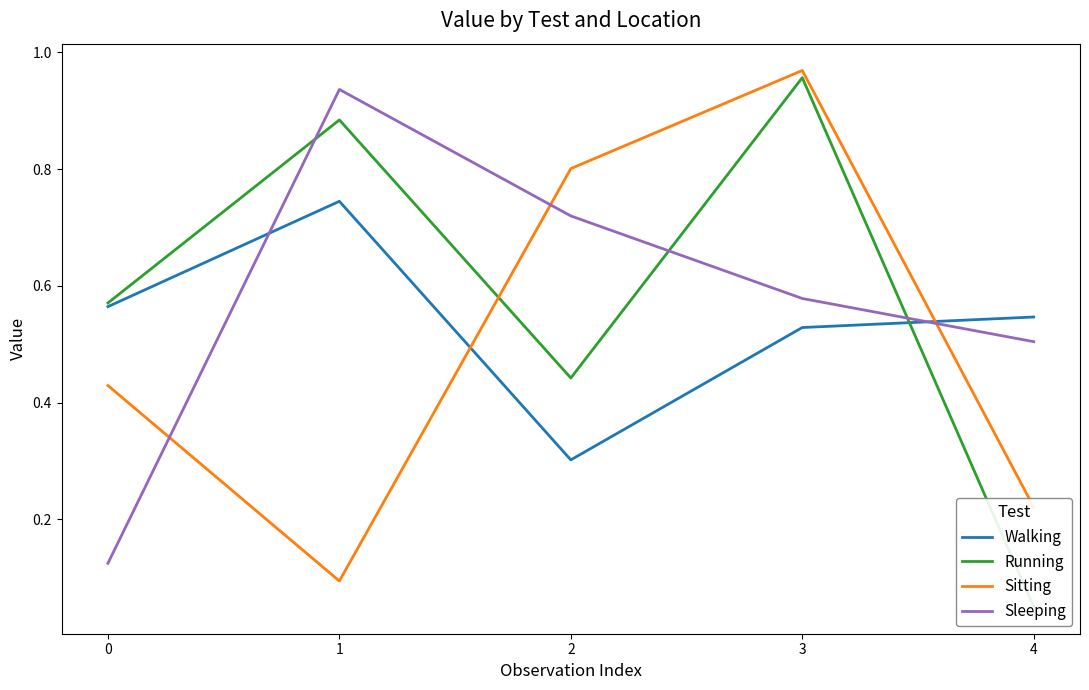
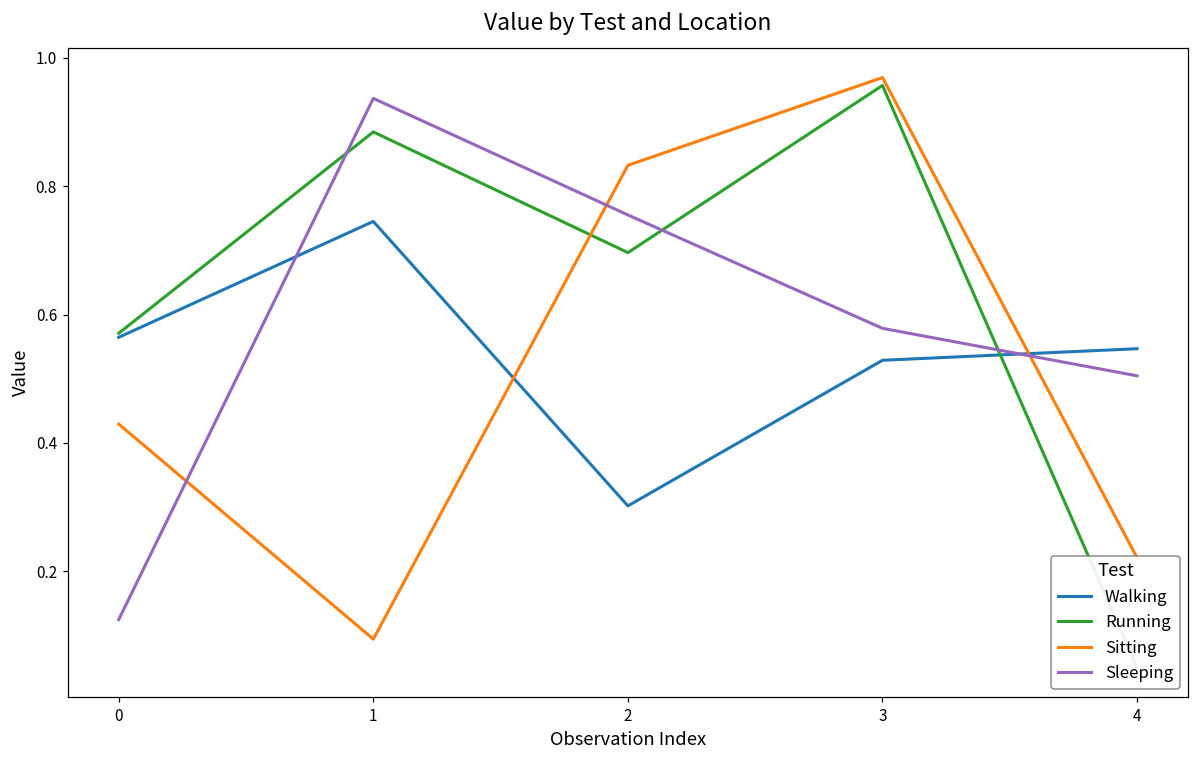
Running, 2: 0.44 -> 0.70
Sitting, 2: 0.80 -> 0.83
Sleeping, 2: 0.72 -> 0.76
